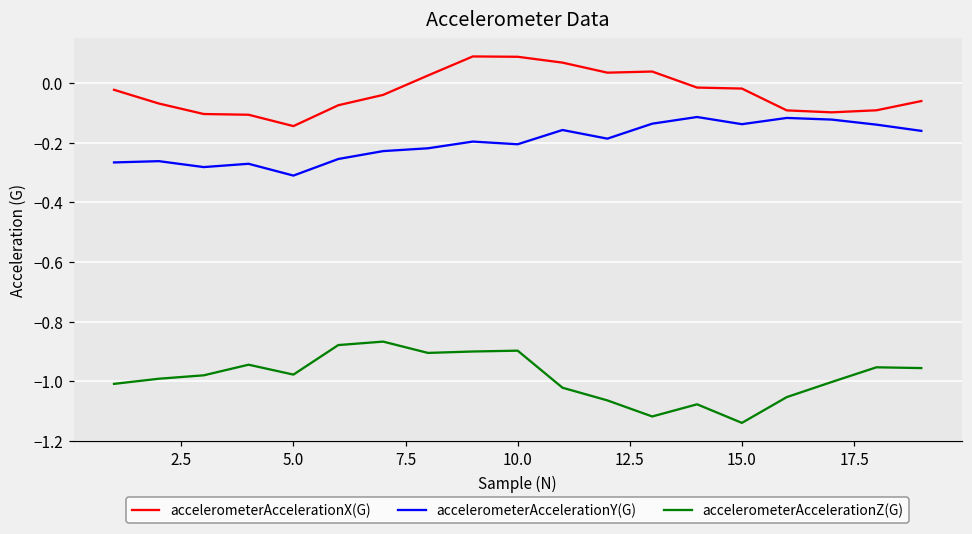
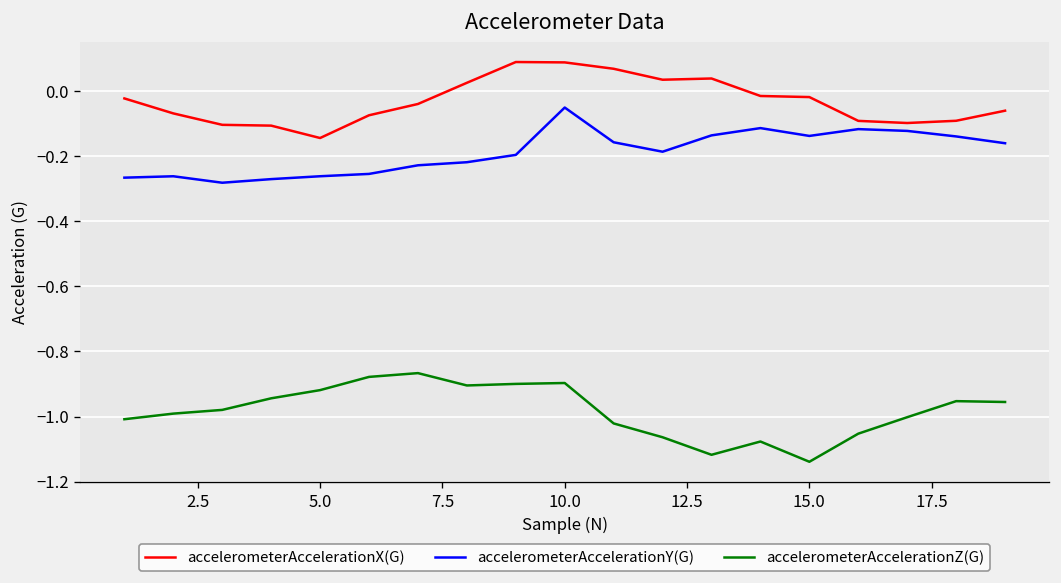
accelerometerAccelerationY(G), 5.0: -0.31 -> -0.26
accelerometerAccelerationZ(G), 5.0: -0.98 -> -0.92
accelerometerAccelerationY(G), 10.0: -0.20 -> -0.05
